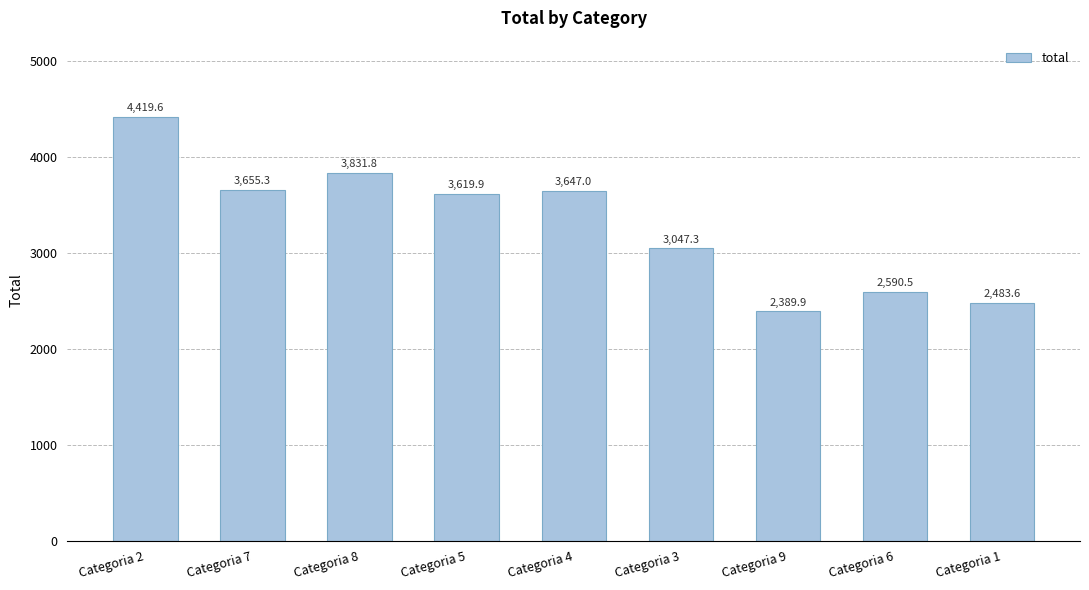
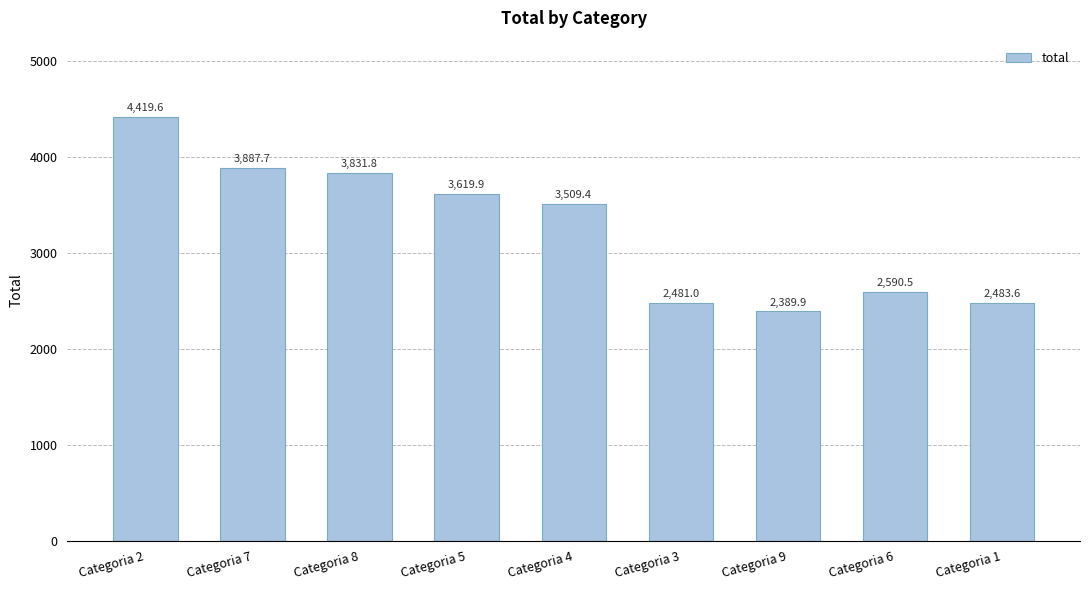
Categoria 7: 3,655.3 -> 3,887.7
Categoria 4: 3,647.0 -> 3,509.4
Categoria 3: 3,047.3 -> 2,481.0
